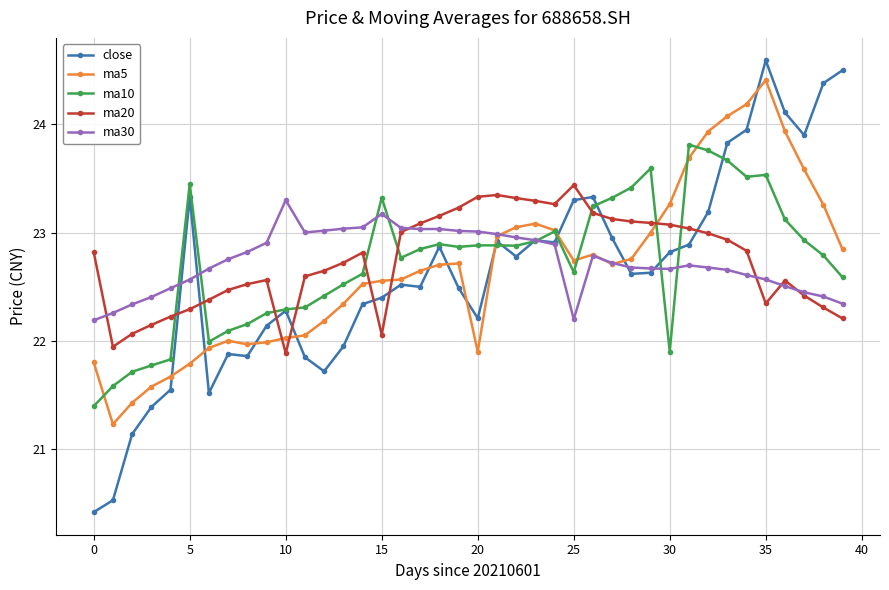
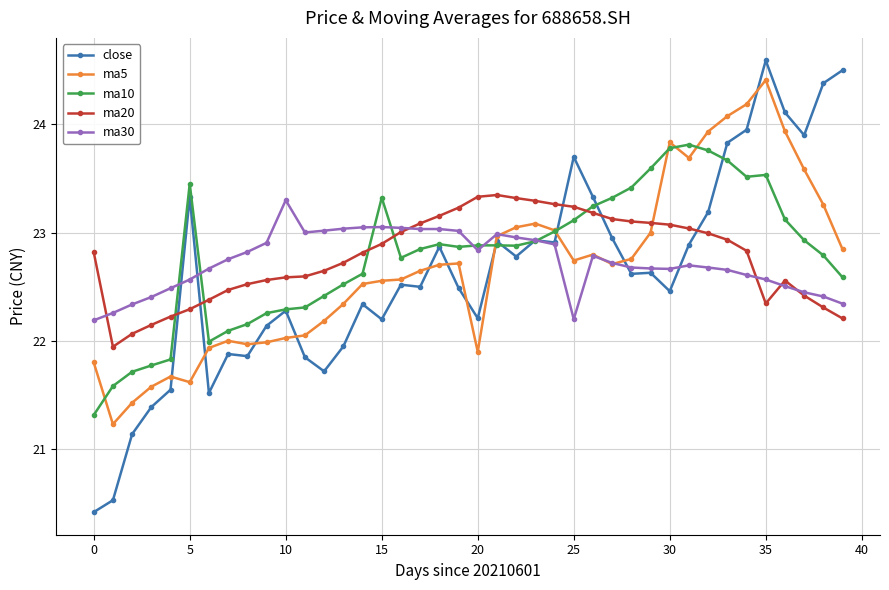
ma10, 0: 21.40 -> 21.32
ma5, 5: 21.79 -> 21.62
ma20, 10: 21.89 -> 22.59
close, 15: 22.4 -> 22.2
ma20, 15: 22.06 -> 22.90
ma30, 15: 23.17 -> 23.05
ma30, 20: 23.01 -> 22.84
close, 25: 23.3 -> 23.7
ma10, 25: 22.64 -> 23.12
ma20, 25: 23.44 -> 23.24
close, 30: 22.82 -> 22.46
ma5, 30: 23.26 -> 23.83
ma10, 30: 21.90 -> 23.78
